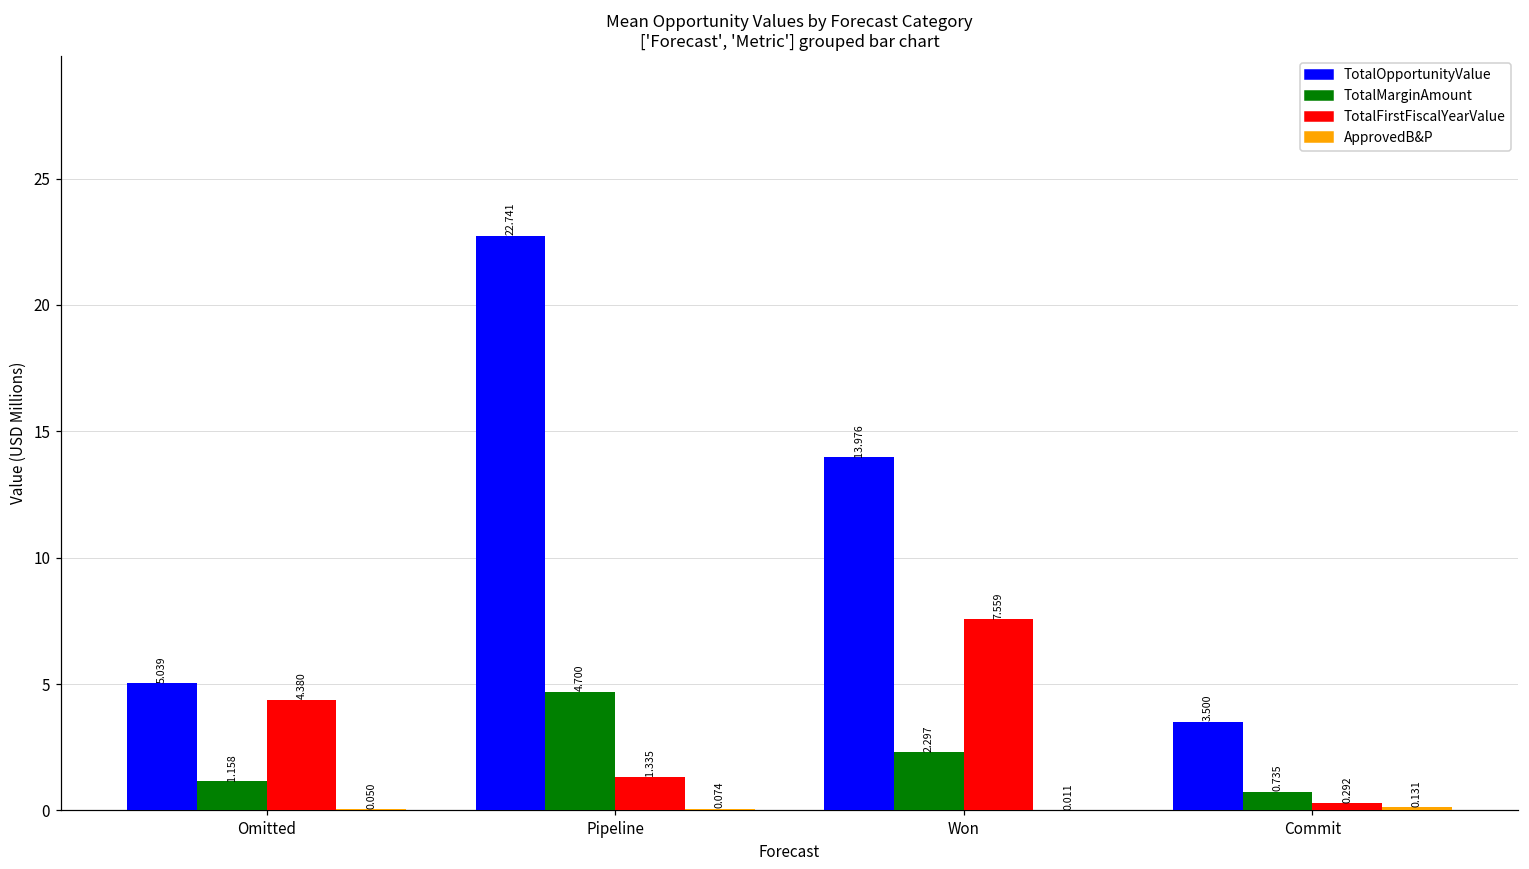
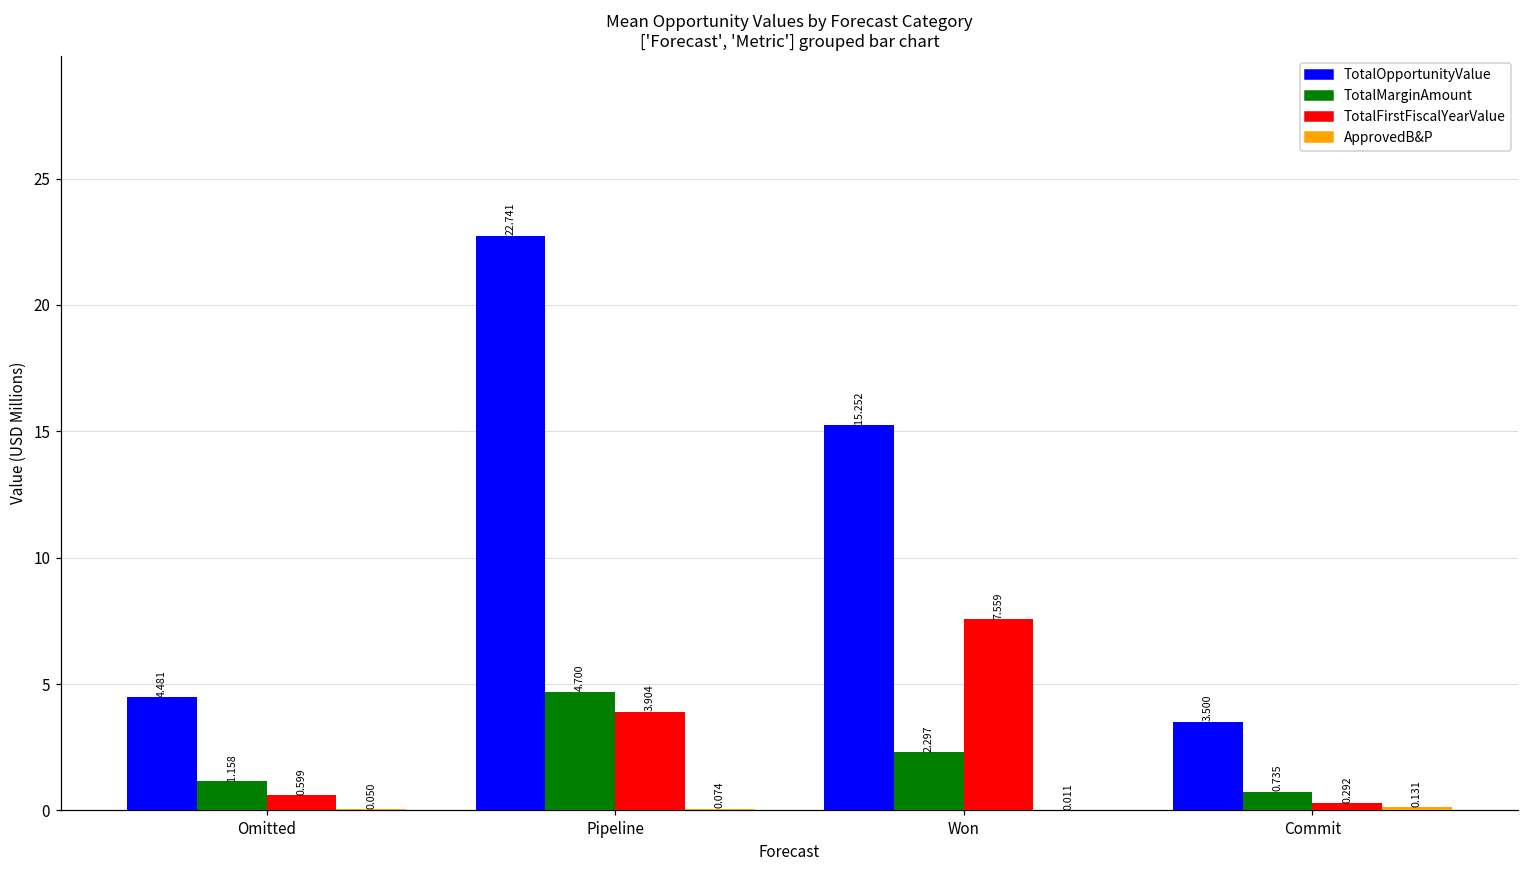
TotalOpportunityValue, Omitted: 5.039 -> 4.481
TotalFirstFiscalYearValue, Omitted: 4.380 -> 0.599
TotalFirstFiscalYearValue, Pipeline: 1.335 -> 3.904
TotalOpportunityValue, Won: 13.976 -> 15.252
